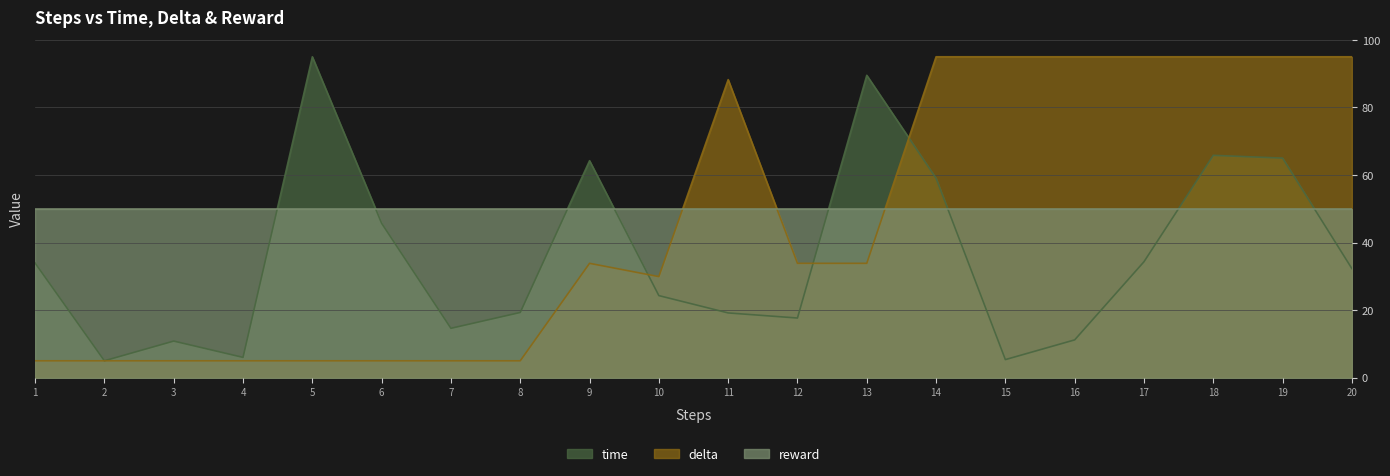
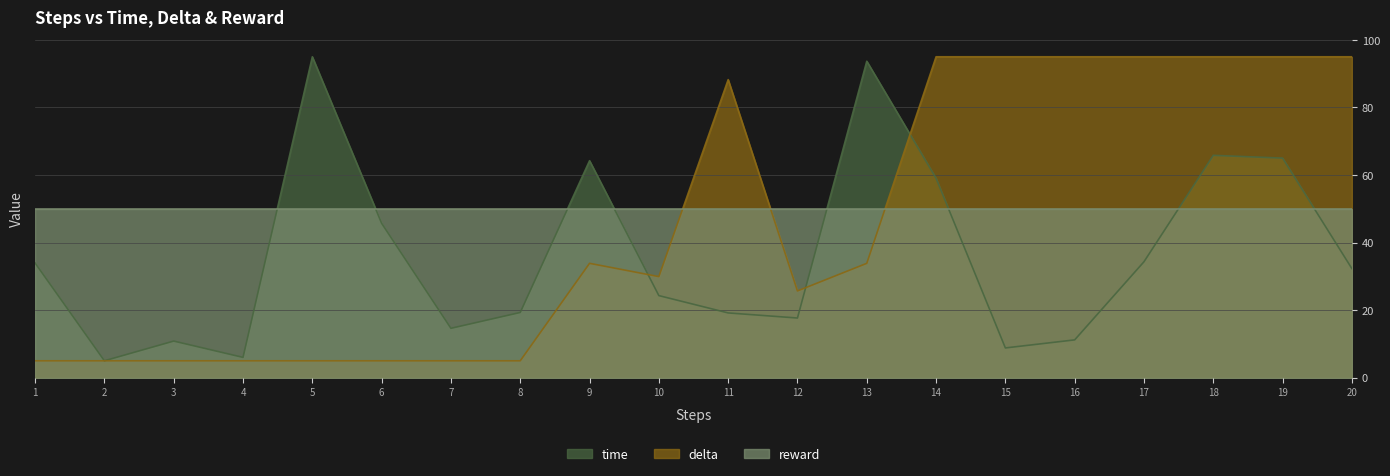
delta, 12: 34 -> 26
time, 13: 90 -> 94
time, 15: 5 -> 9
